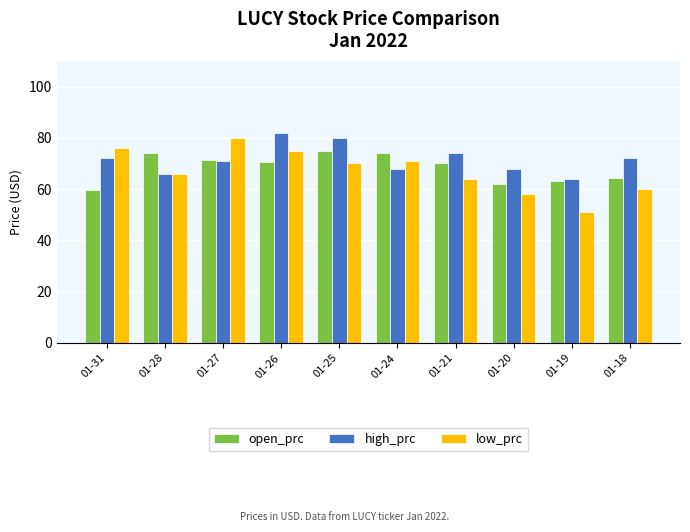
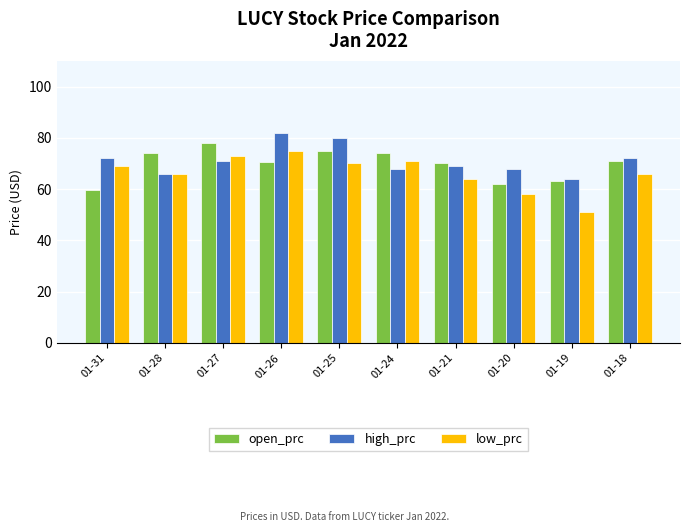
low_prc, 01-31: 76 -> 69
open_prc, 01-27: 71 -> 78
low_prc, 01-27: 80 -> 73
high_prc, 01-21: 74 -> 69
open_prc, 01-18: 64 -> 71
low_prc, 01-18: 60 -> 66
